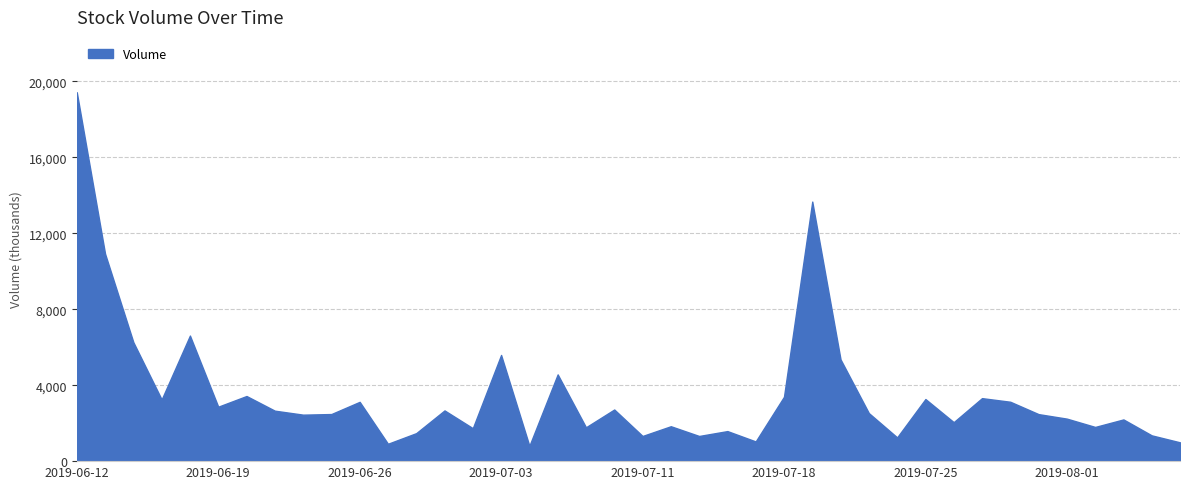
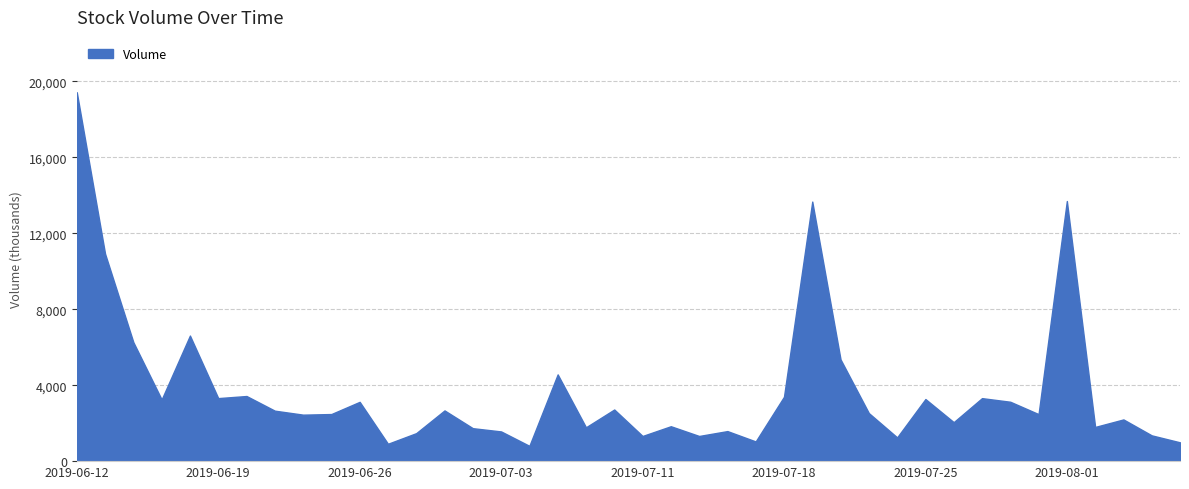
2019-06-19: 2,900 -> 3,300
2019-07-03: 5,600 -> 1,600
2019-08-01: 2,200 -> 13,700
